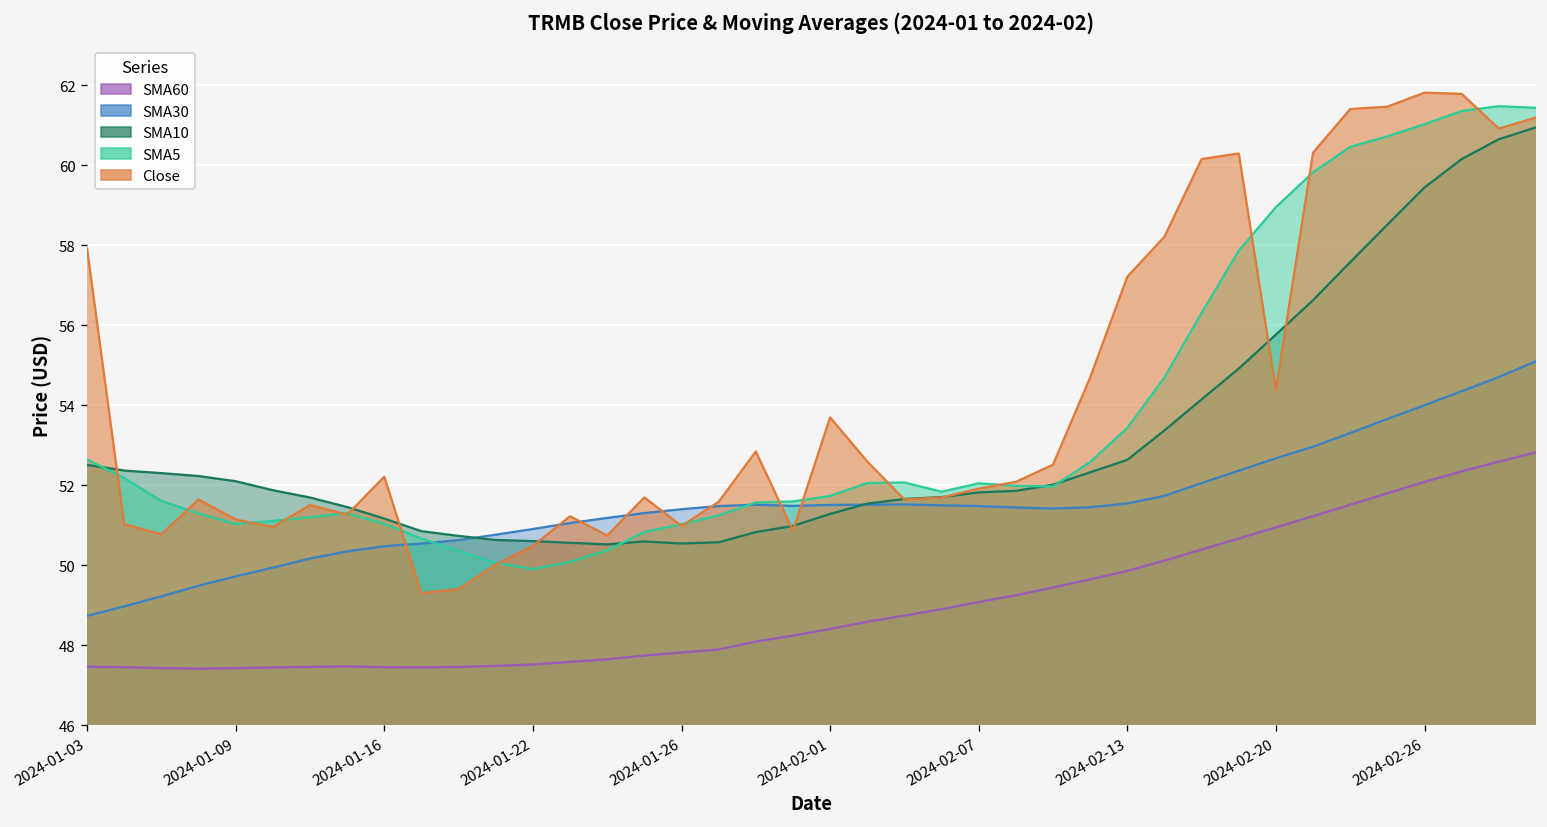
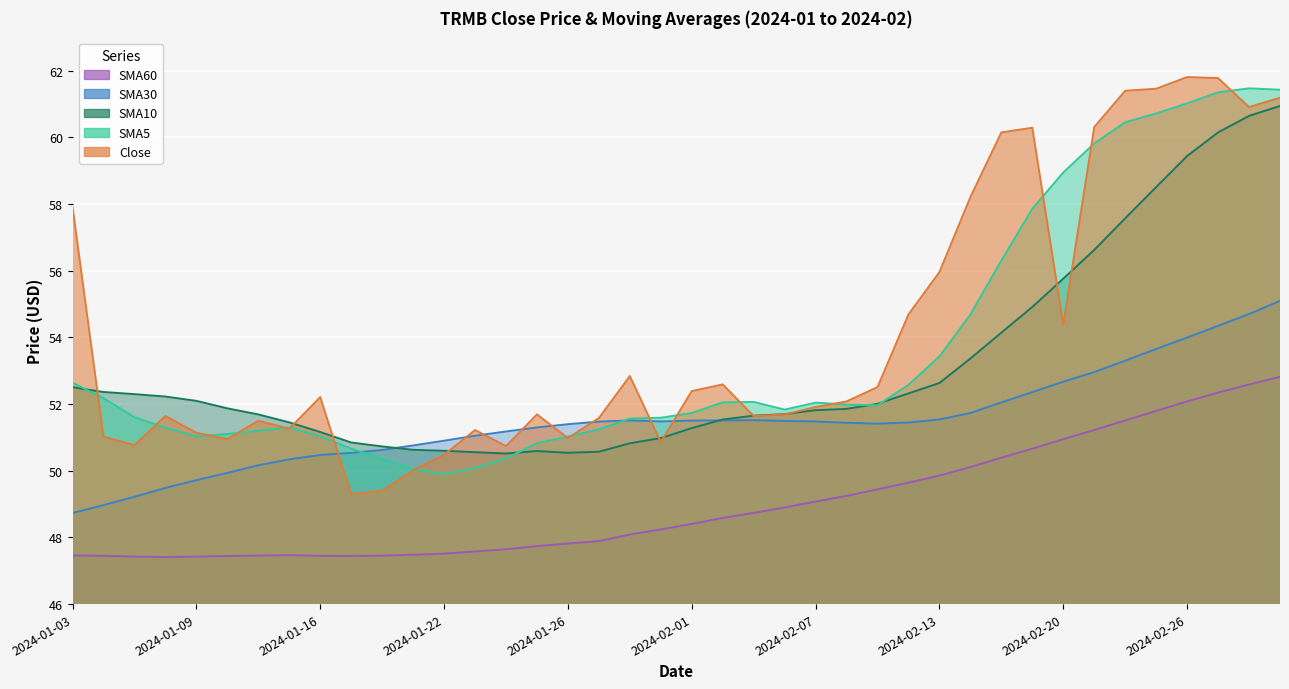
Close, 2024-02-01: 53.7 -> 52.4
Close, 2024-02-13: 57.2 -> 56.0
